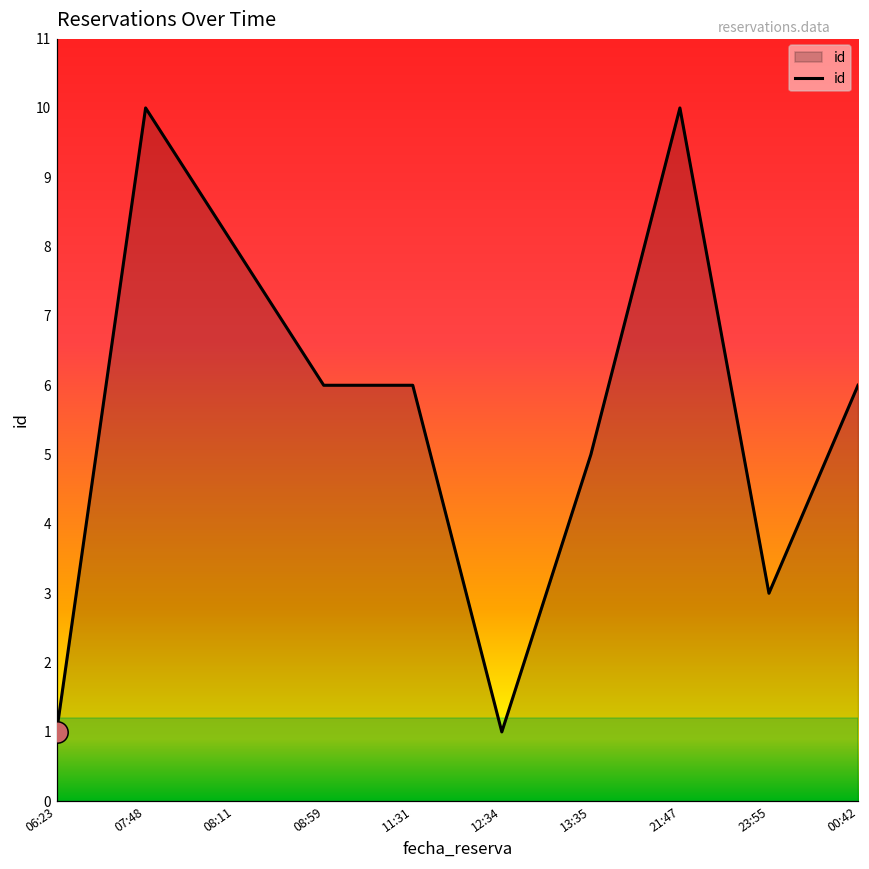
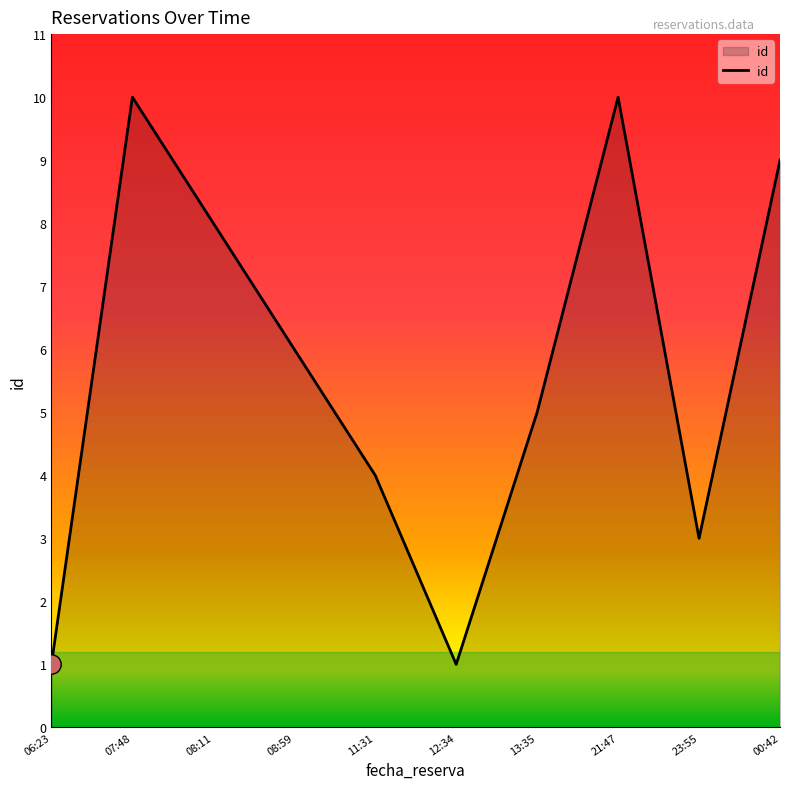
id, 11:31: 6 -> 4
id, 00:42: 6 -> 9
